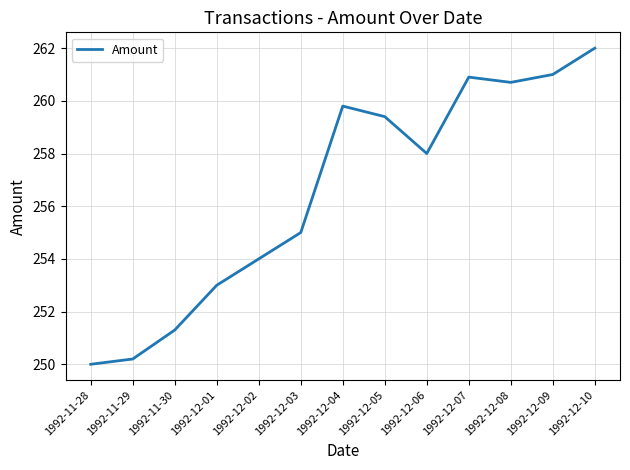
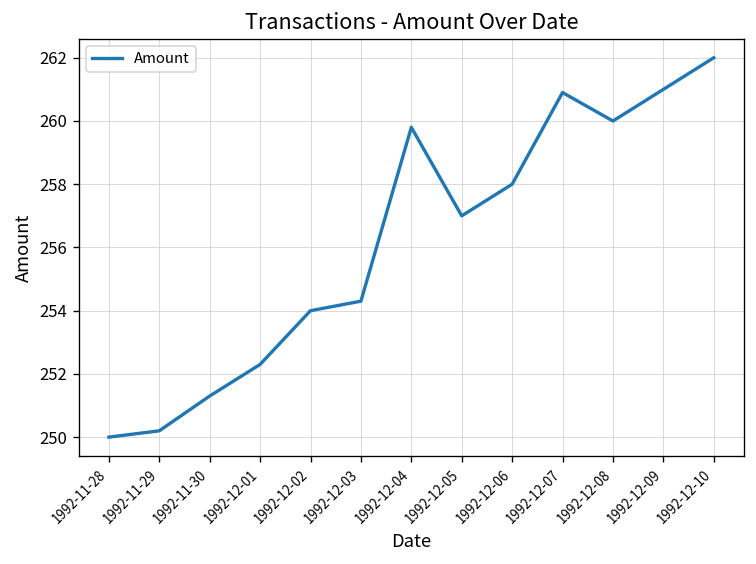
1992-12-01: 253.0 -> 252.3
1992-12-03: 255.0 -> 254.3
1992-12-05: 259.4 -> 257.0
1992-12-08: 260.7 -> 260.0
